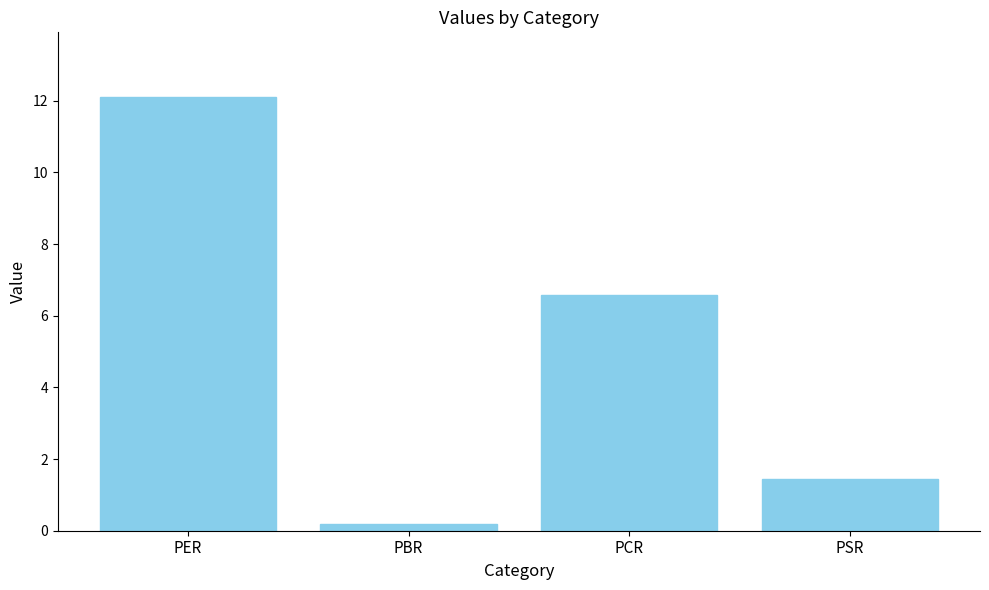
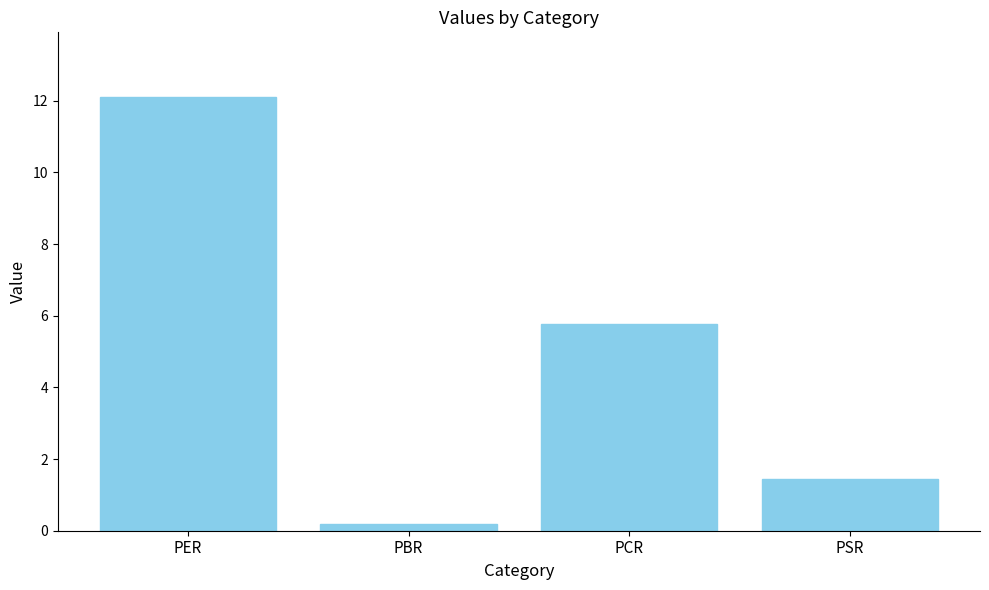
PCR: 6.6 -> 5.8
